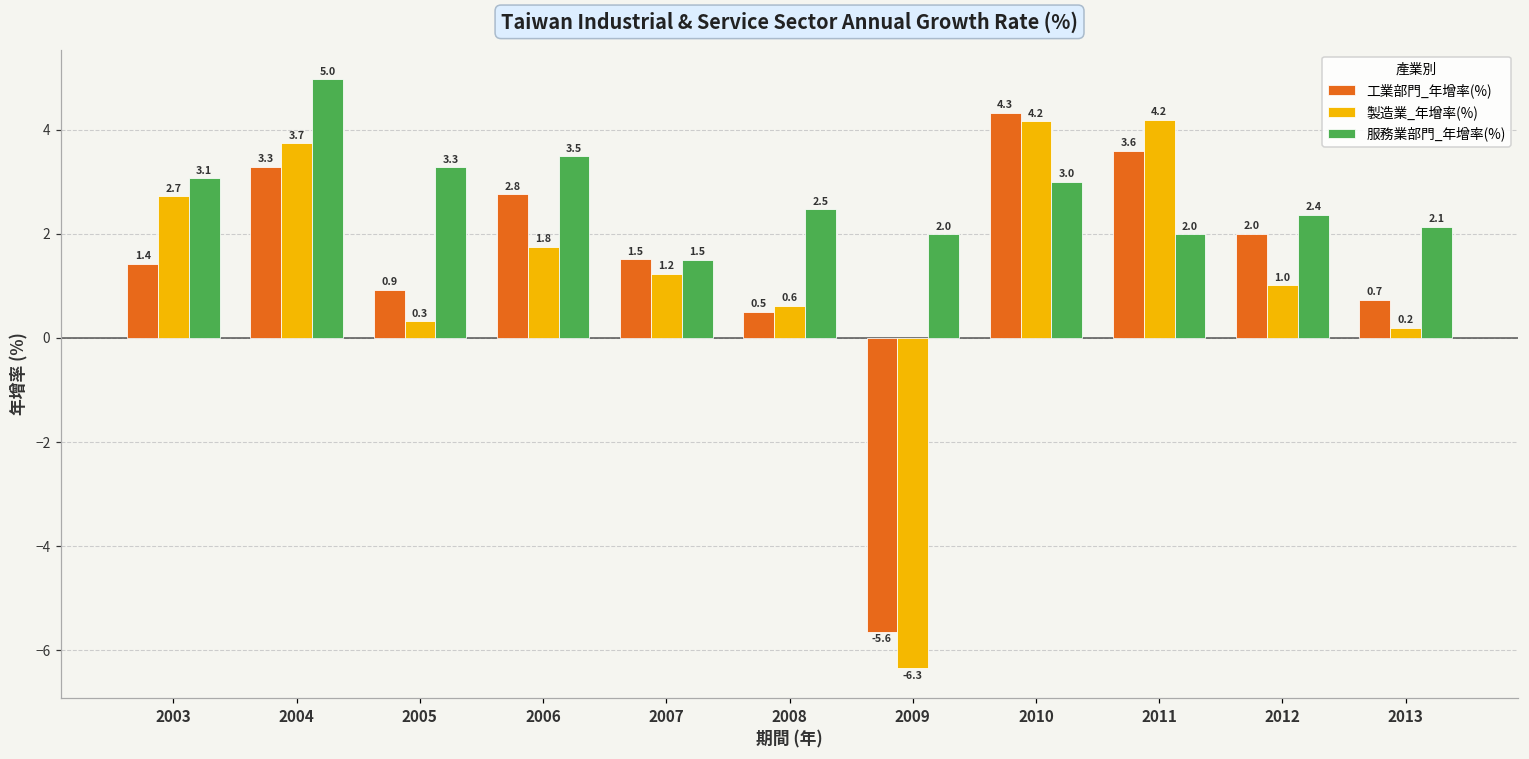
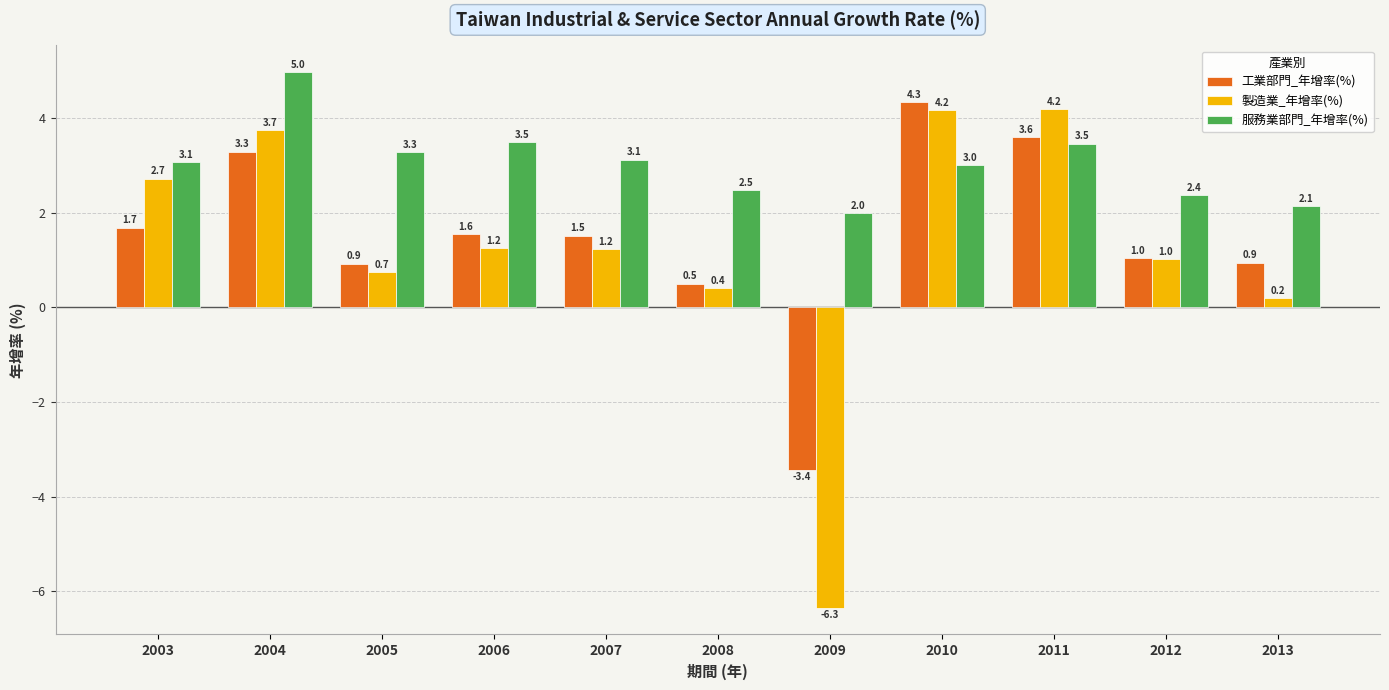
工業部門_年增率(%), 2003: 1.4 -> 1.7
製造業_年增率(%), 2005: 0.3 -> 0.7
工業部門_年增率(%), 2006: 2.8 -> 1.6
製造業_年增率(%), 2006: 1.8 -> 1.2
服務業部門_年增率(%), 2007: 1.5 -> 3.1
製造業_年增率(%), 2008: 0.6 -> 0.4
工業部門_年增率(%), 2009: -5.6 -> -3.4
服務業部門_年增率(%), 2011: 2.0 -> 3.5
工業部門_年增率(%), 2012: 2.0 -> 1.0
工業部門_年增率(%), 2013: 0.7 -> 0.9
